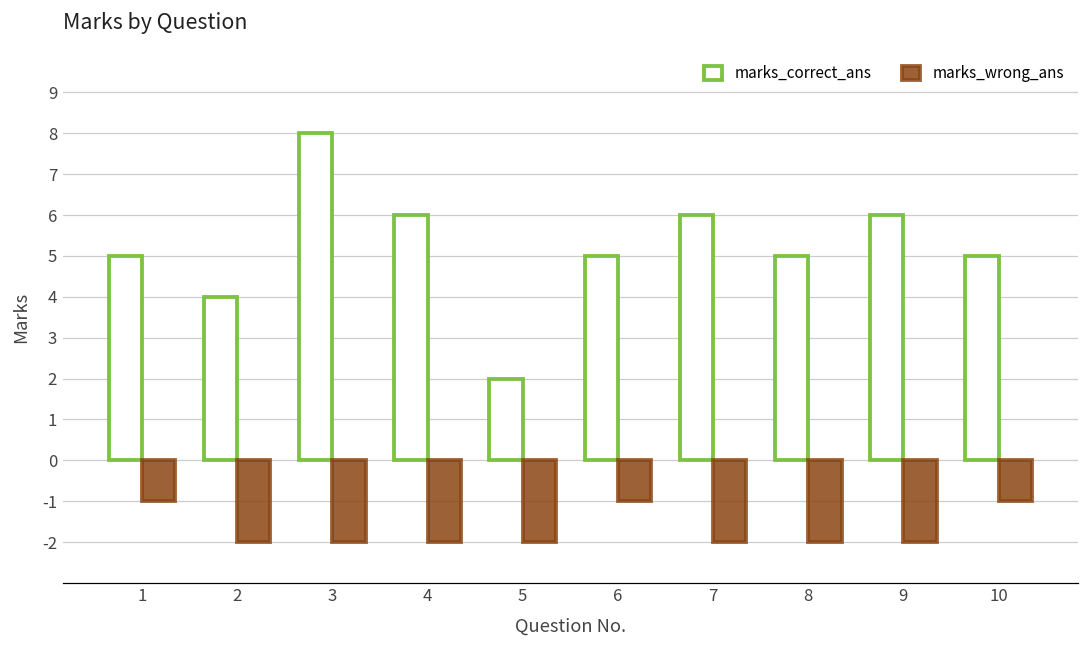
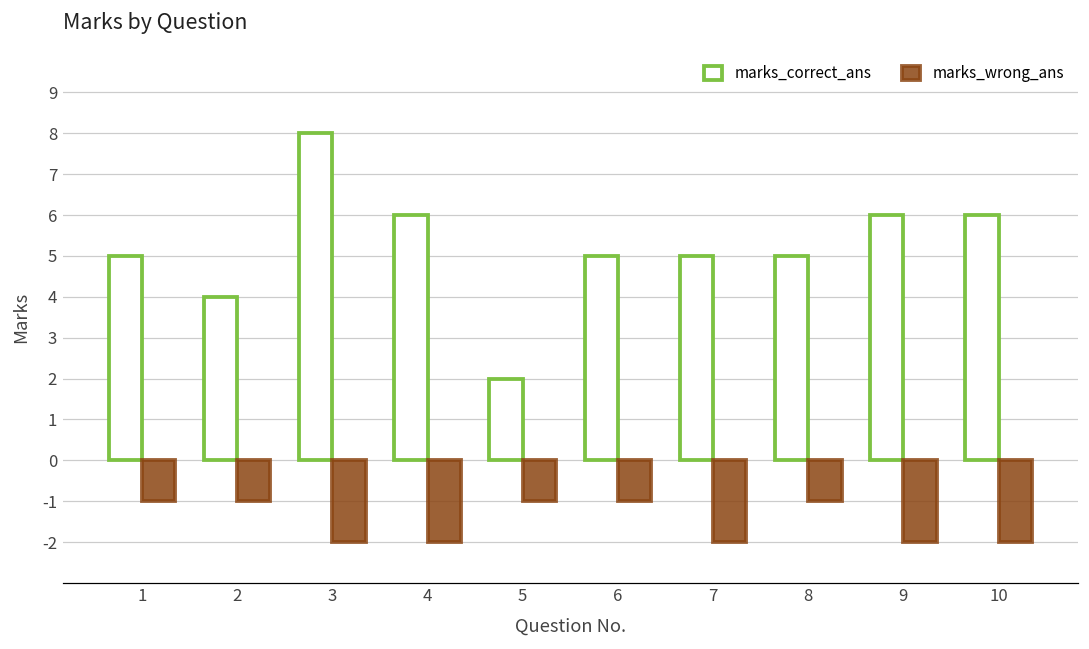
marks_wrong_ans, 2: -2 -> -1
marks_wrong_ans, 5: -2 -> -1
marks_correct_ans, 7: 6 -> 5
marks_wrong_ans, 8: -2 -> -1
marks_correct_ans, 10: 5 -> 6
marks_wrong_ans, 10: -1 -> -2
